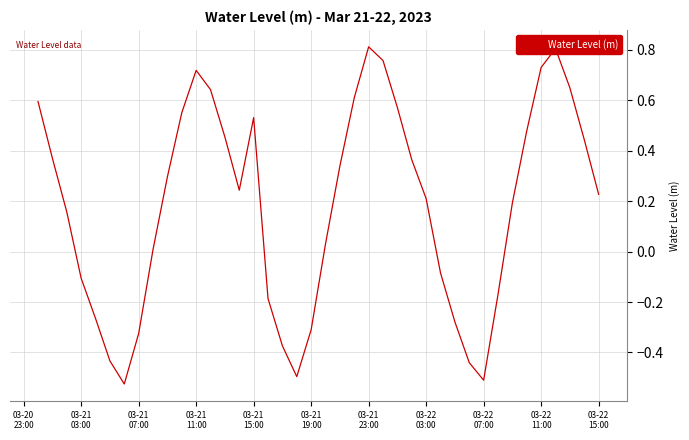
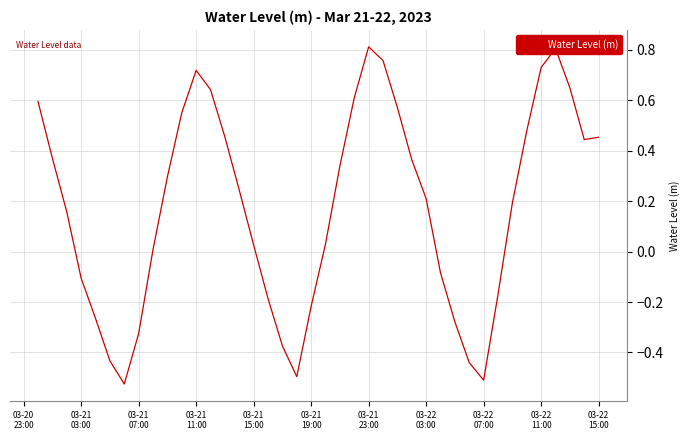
03-21 15:00: 0.53 -> 0.03
03-21 19:00: -0.31 -> -0.22
03-22 15:00: 0.23 -> 0.45
